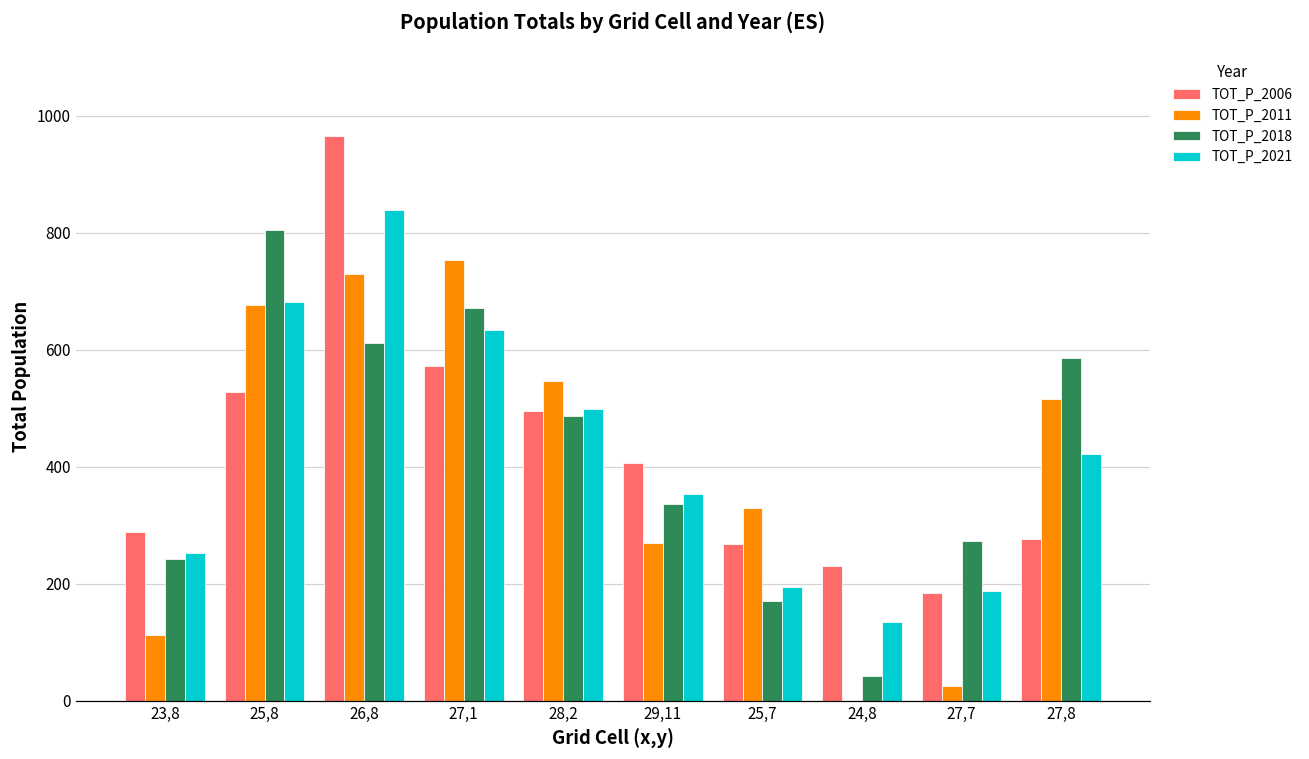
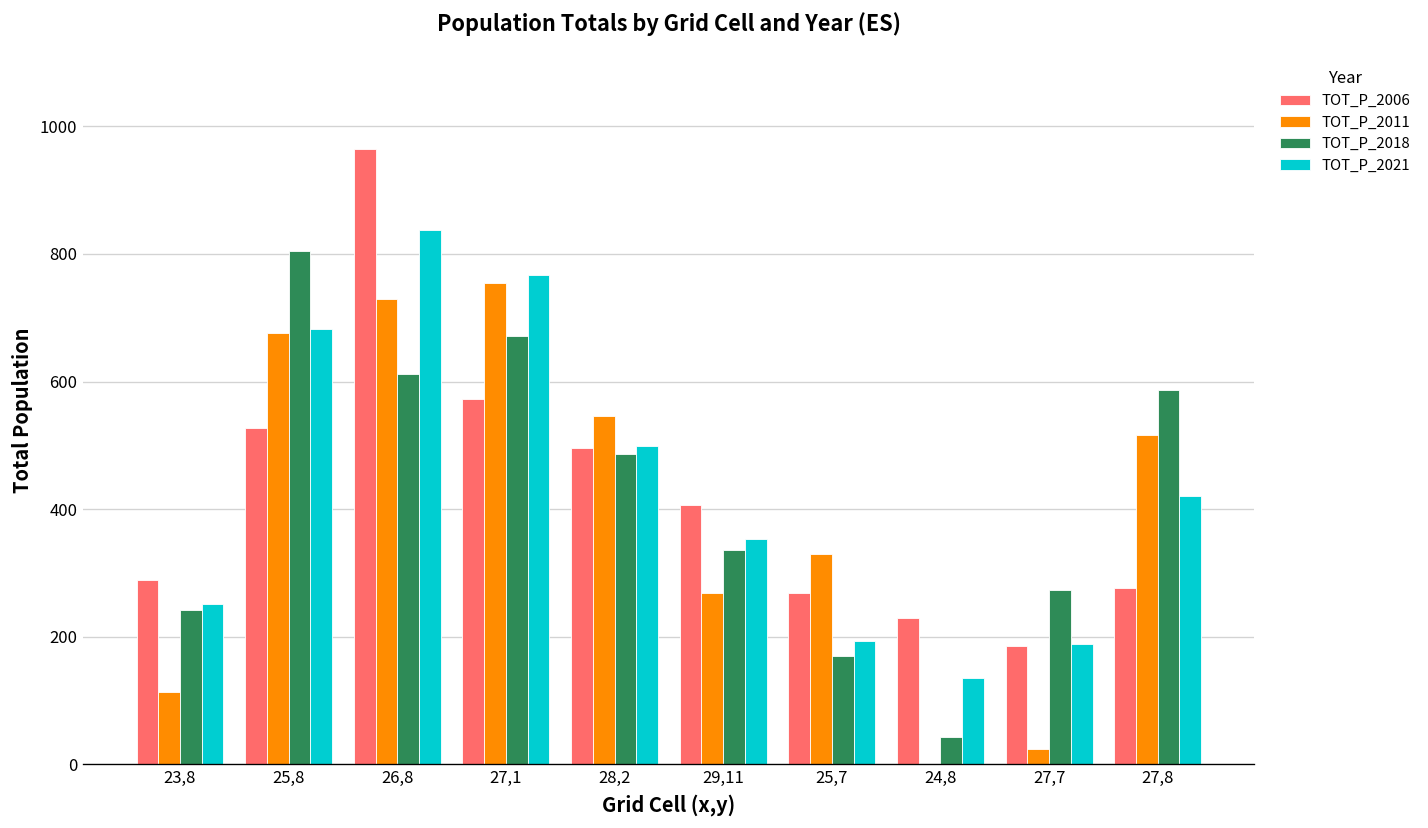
TOT_P_2021, 27,1: 630 -> 770
